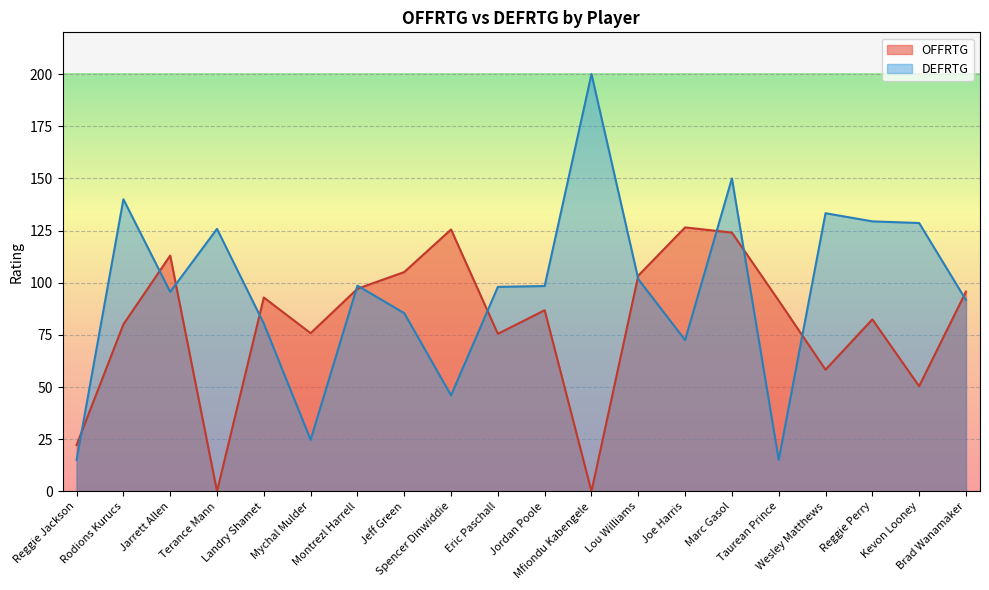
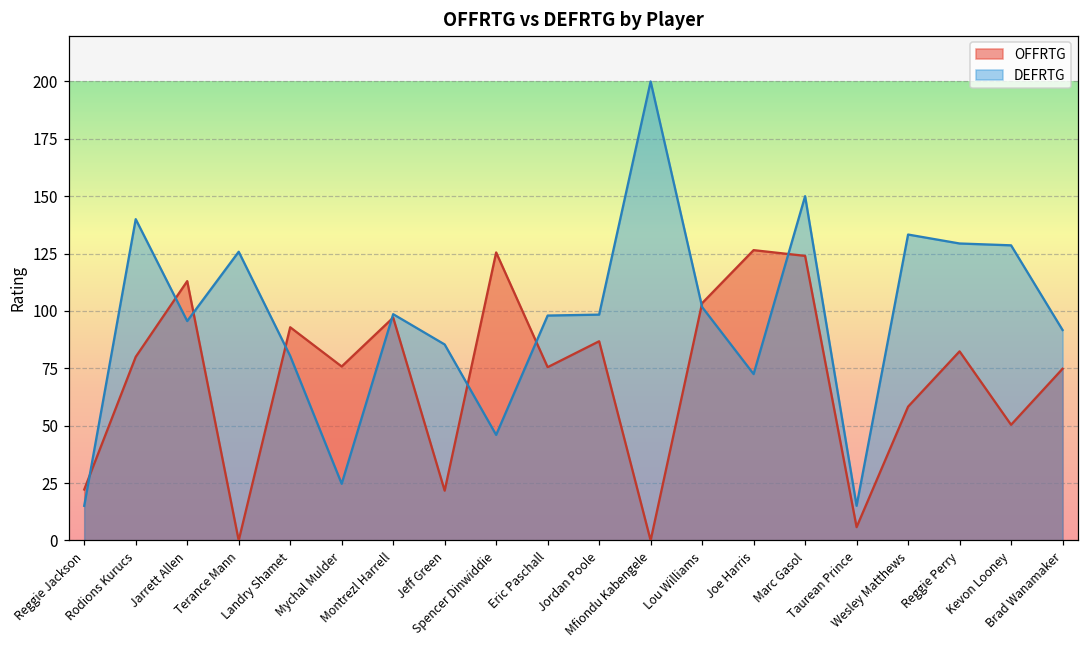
OFFRTG, Jeff Green: 105 -> 22
OFFRTG, Taurean Prince: 91 -> 6
OFFRTG, Brad Wanamaker: 96 -> 75
